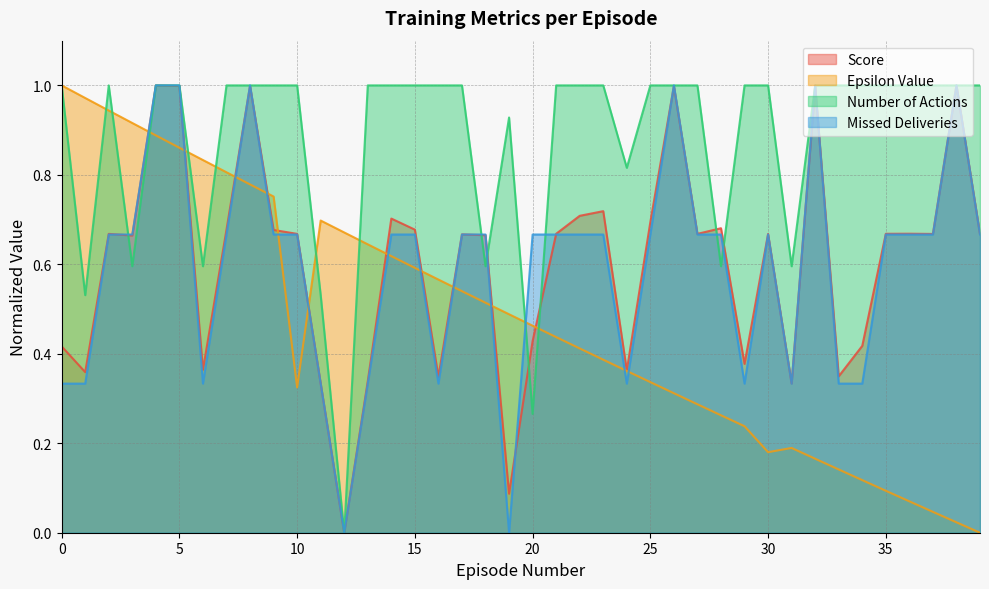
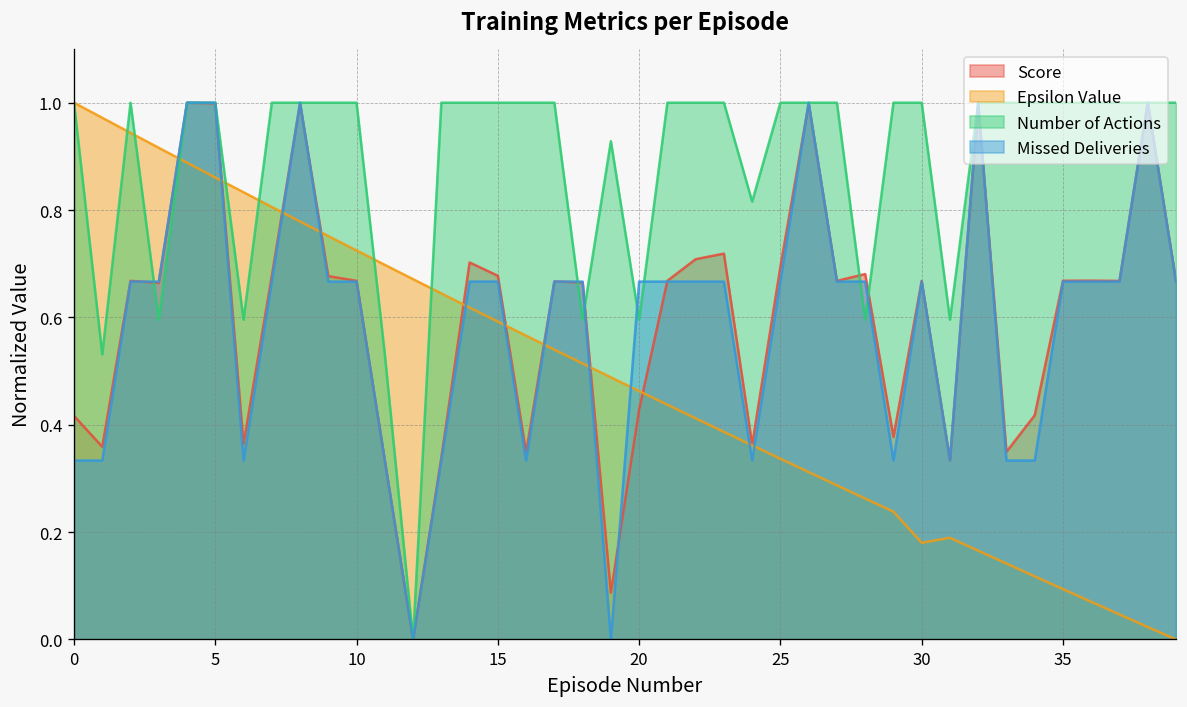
Epsilon Value, 10: 0.32 -> 0.72
Number of Actions, 20: 0.27 -> 0.60
